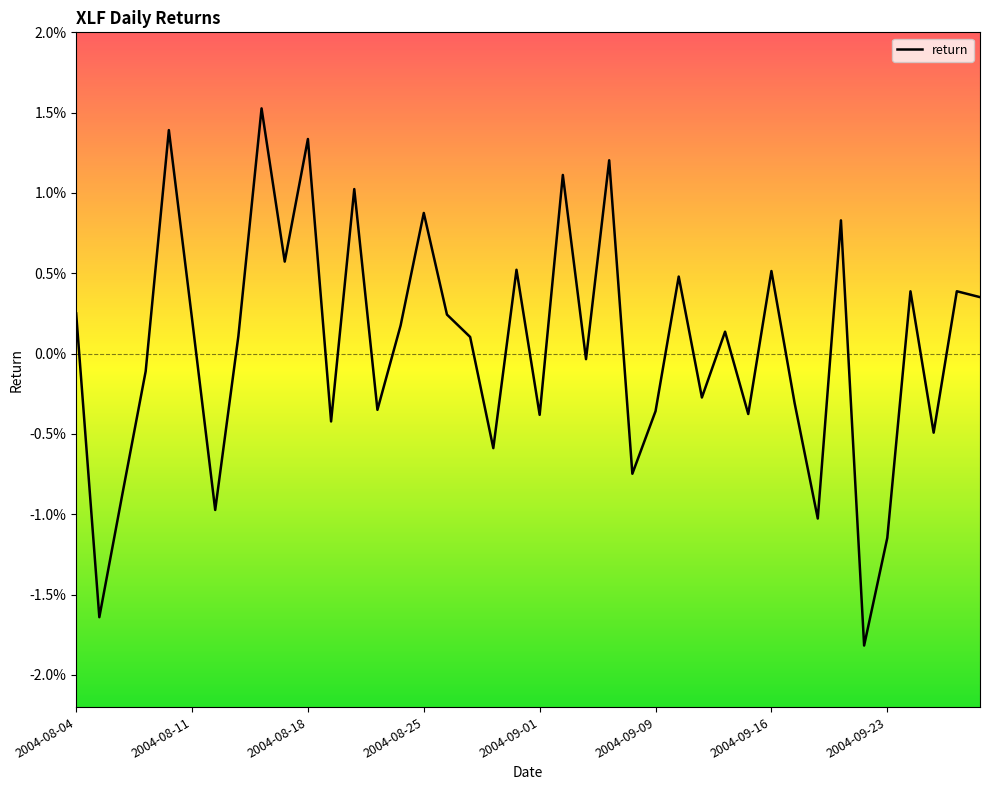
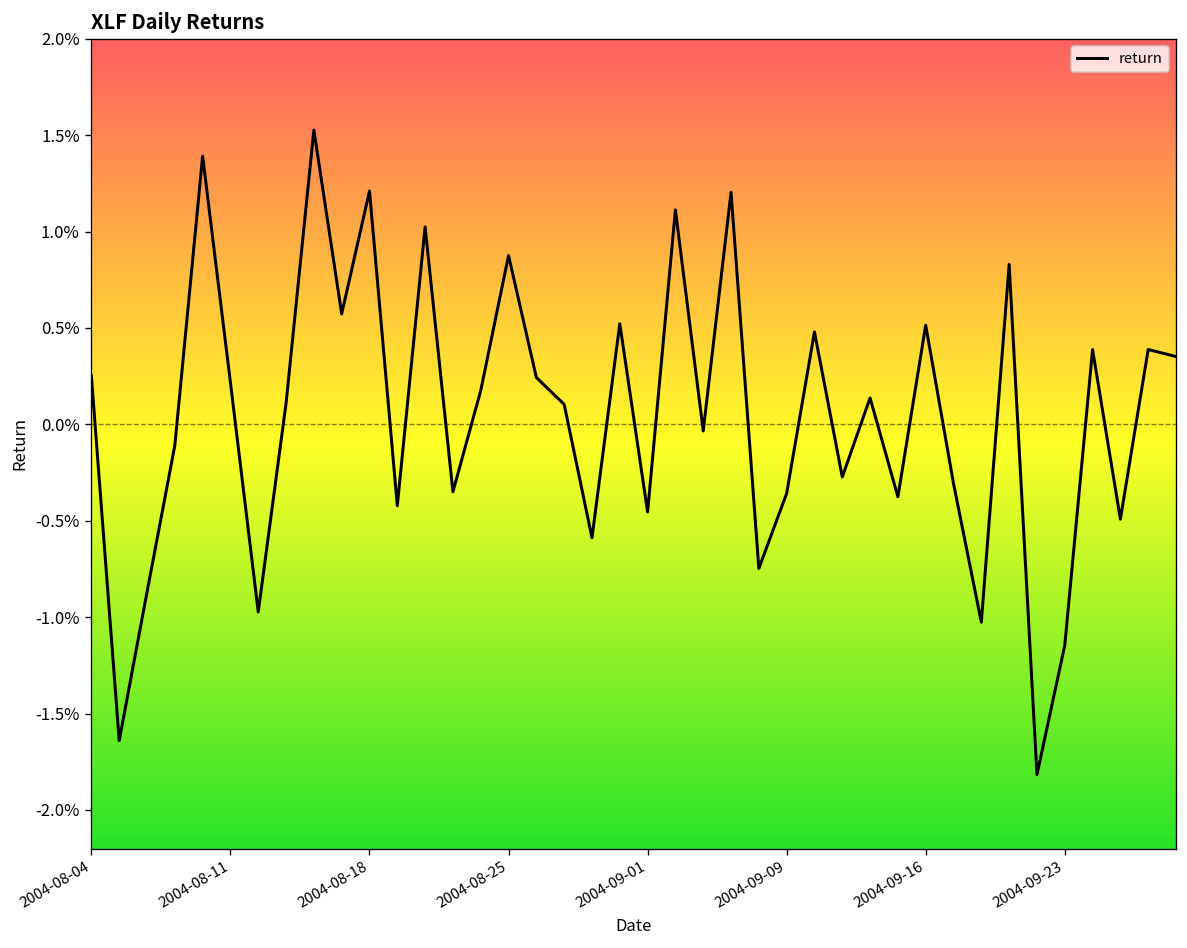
2004-08-18: 1.34% -> 1.21%
2004-09-01: -0.38% -> -0.45%
